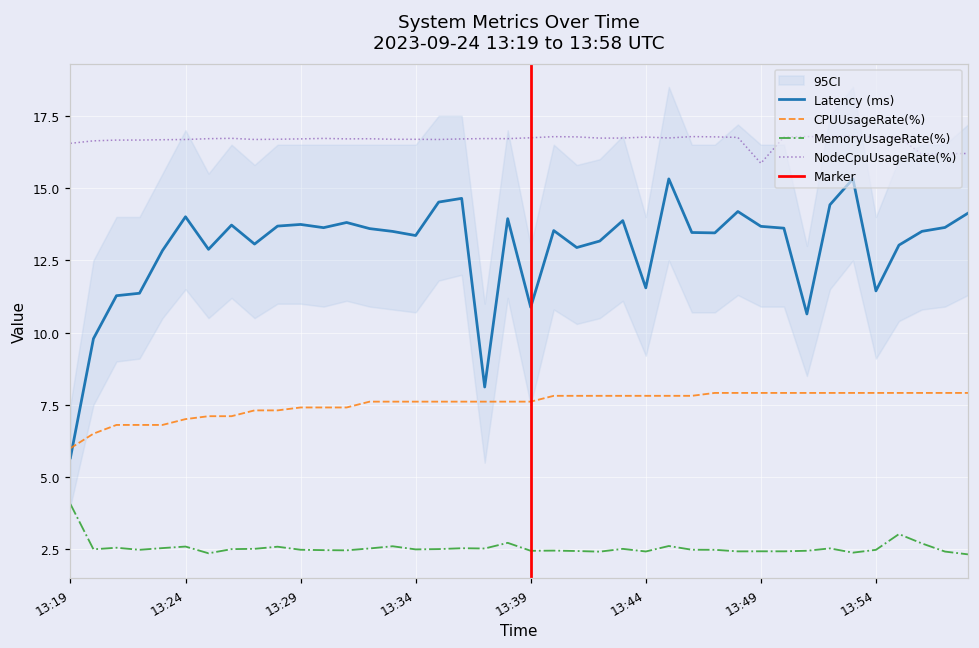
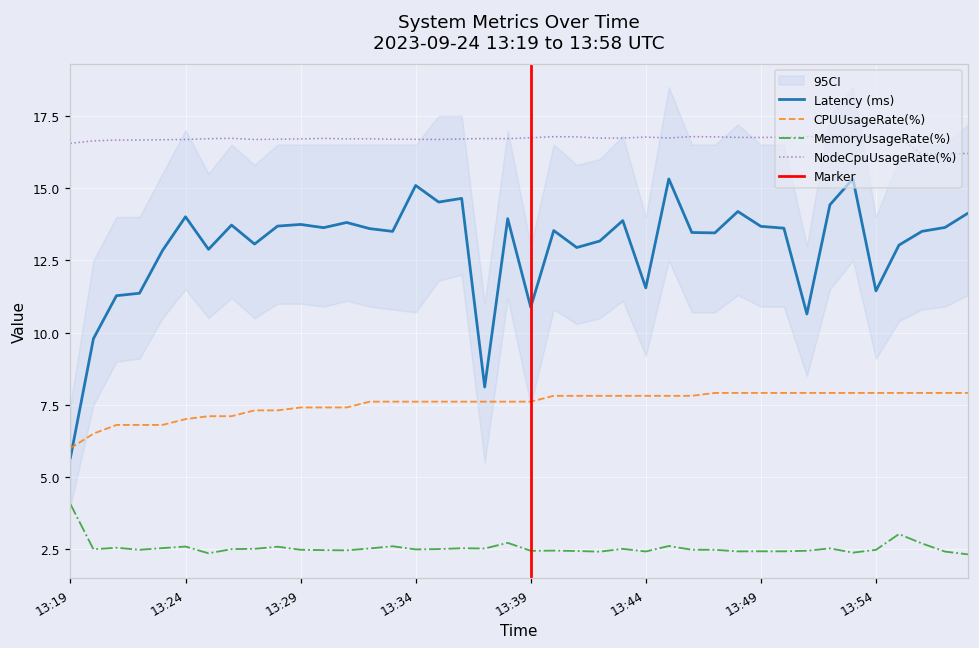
Latency (ms), 13:34: 13.4 -> 15.1
NodeCpuUsageRate(%), 13:49: 15.9 -> 16.8
